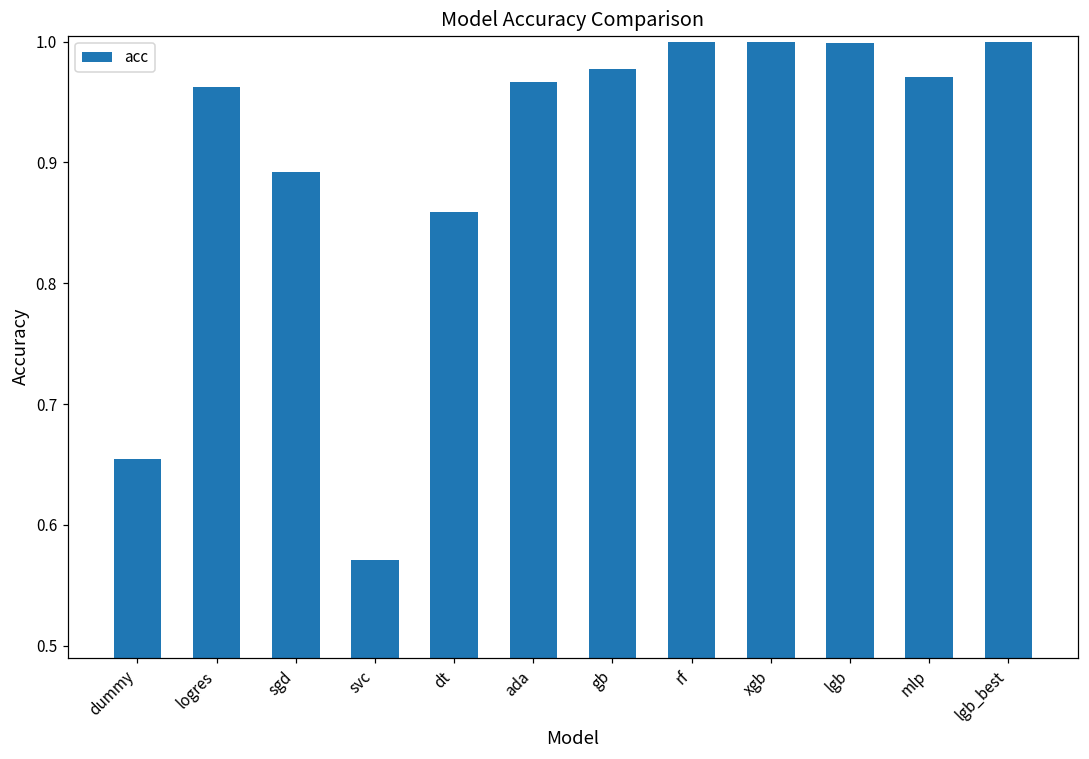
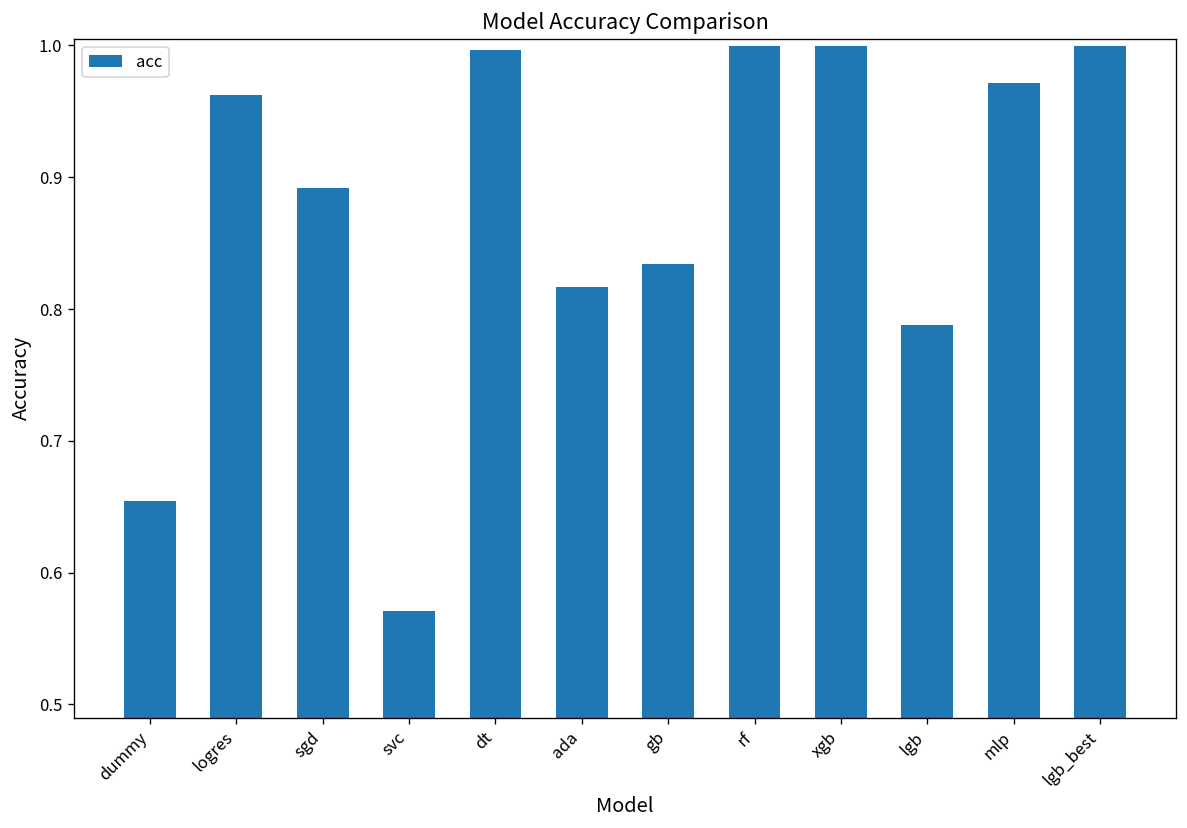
dt: 0.859 -> 0.997
ada: 0.966 -> 0.817
gb: 0.978 -> 0.834
lgb: 0.999 -> 0.788
